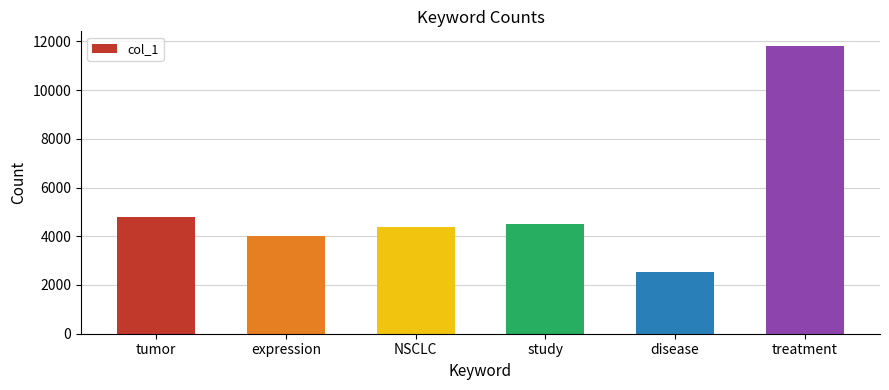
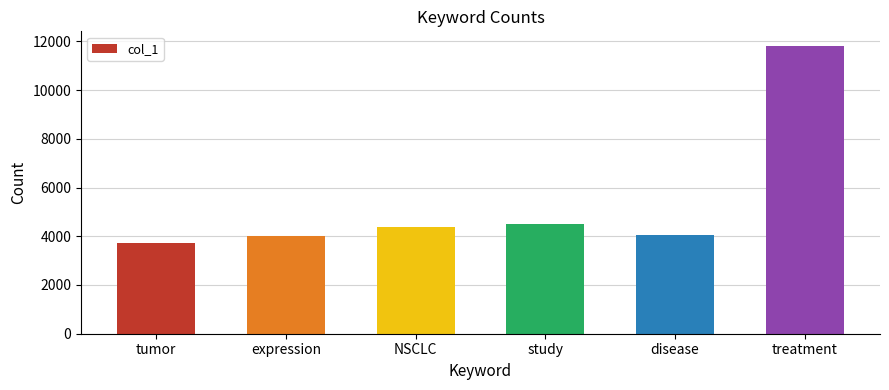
tumor: 4800 -> 3700
disease: 2500 -> 4100
